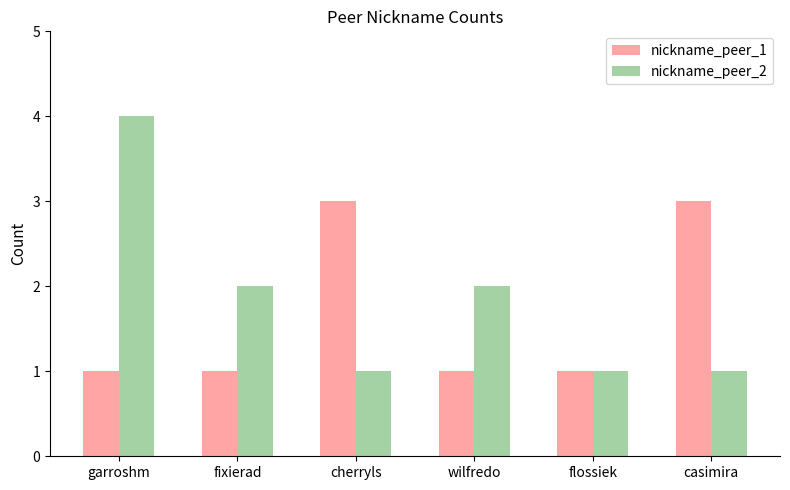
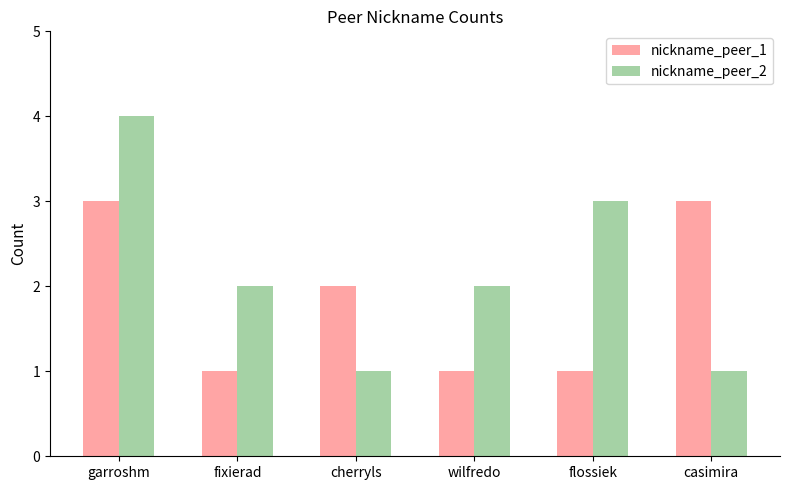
nickname_peer_1, garroshm: 1 -> 3
nickname_peer_1, cherryls: 3 -> 2
nickname_peer_2, flossiek: 1 -> 3
